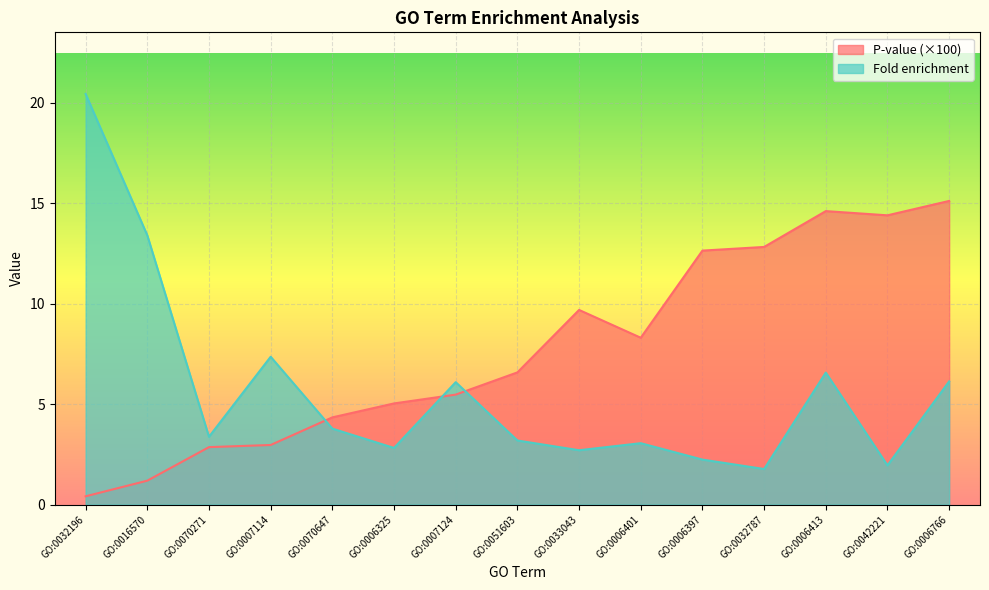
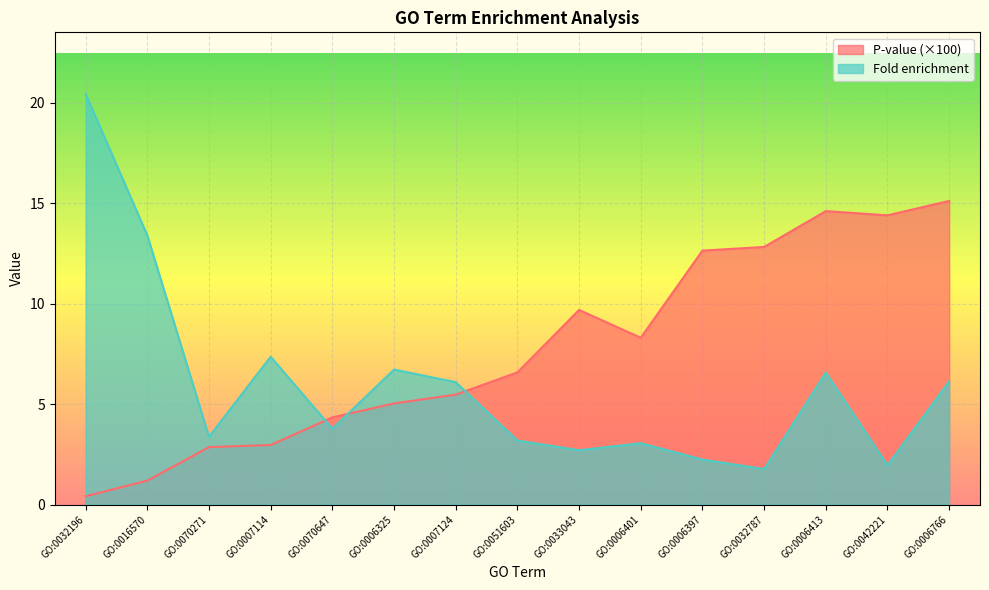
Fold enrichment, GO:0006325: 2.8 -> 6.7
